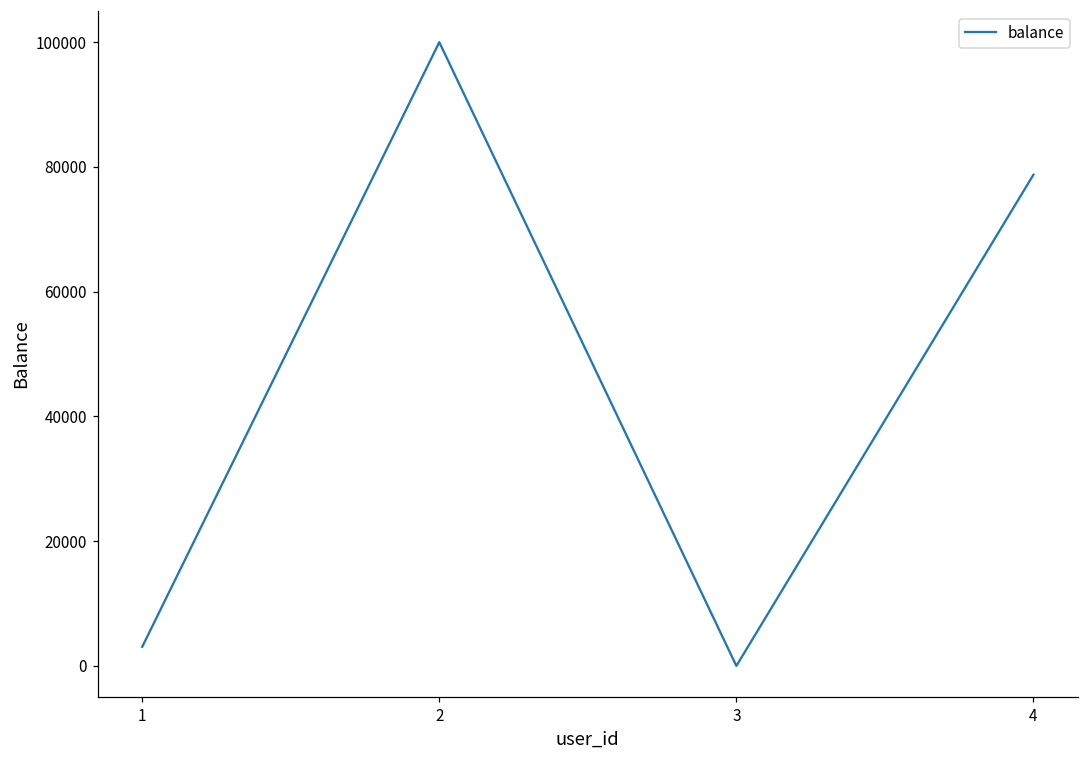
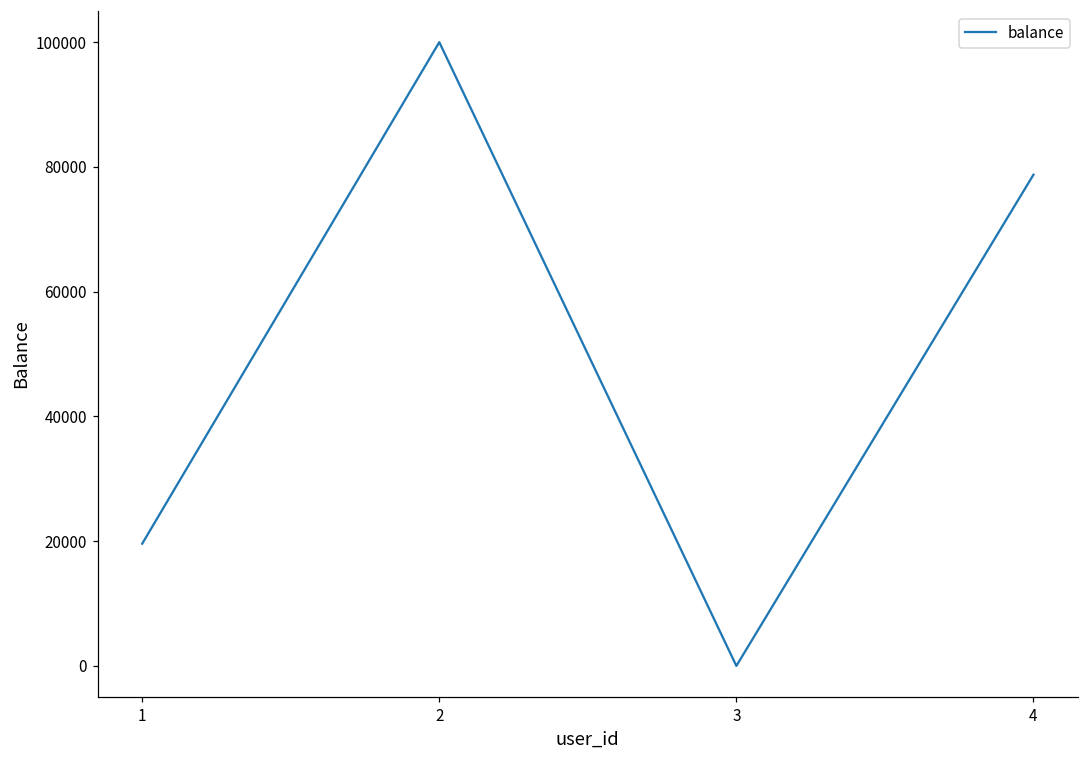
1: 3000 -> 20000
